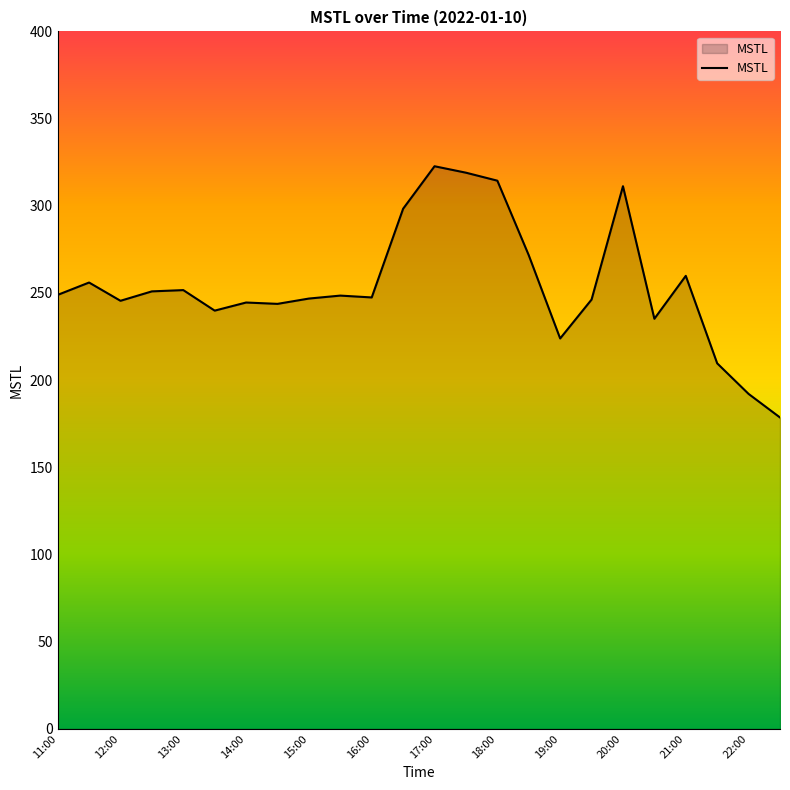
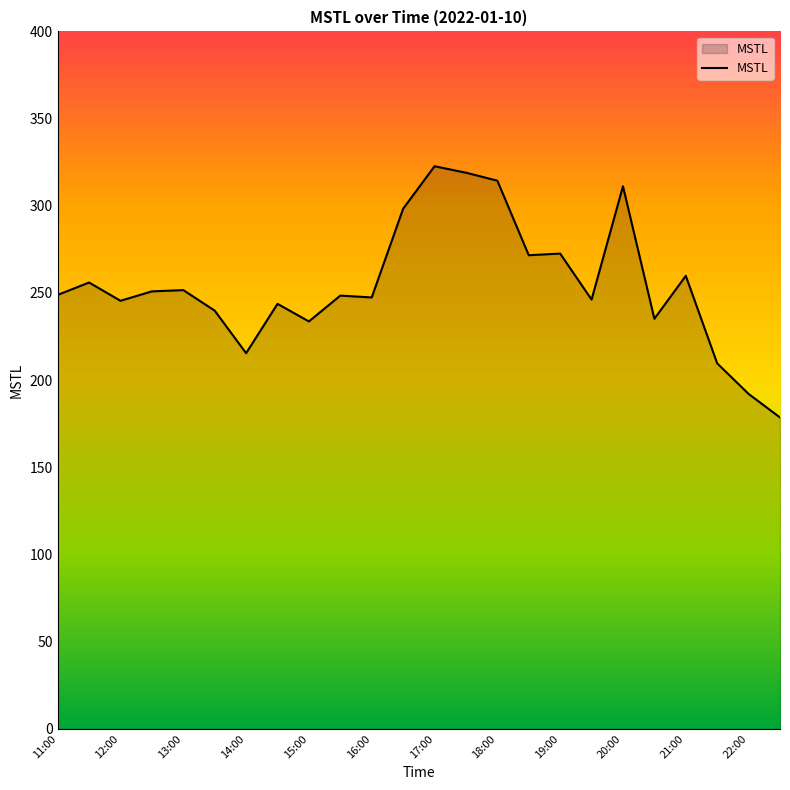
14:00: 244 -> 215
15:00: 247 -> 234
19:00: 224 -> 273
